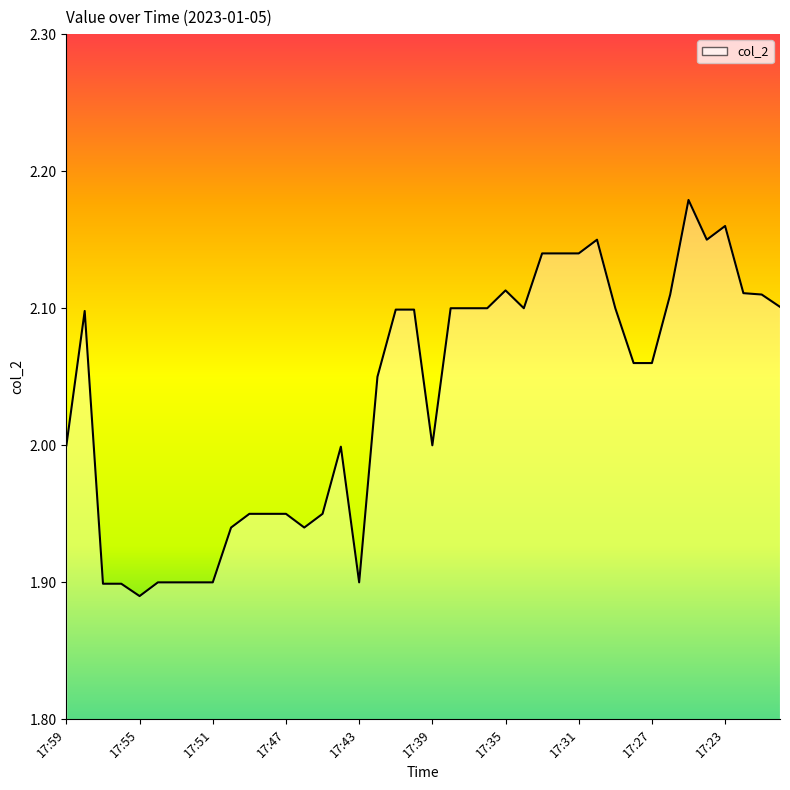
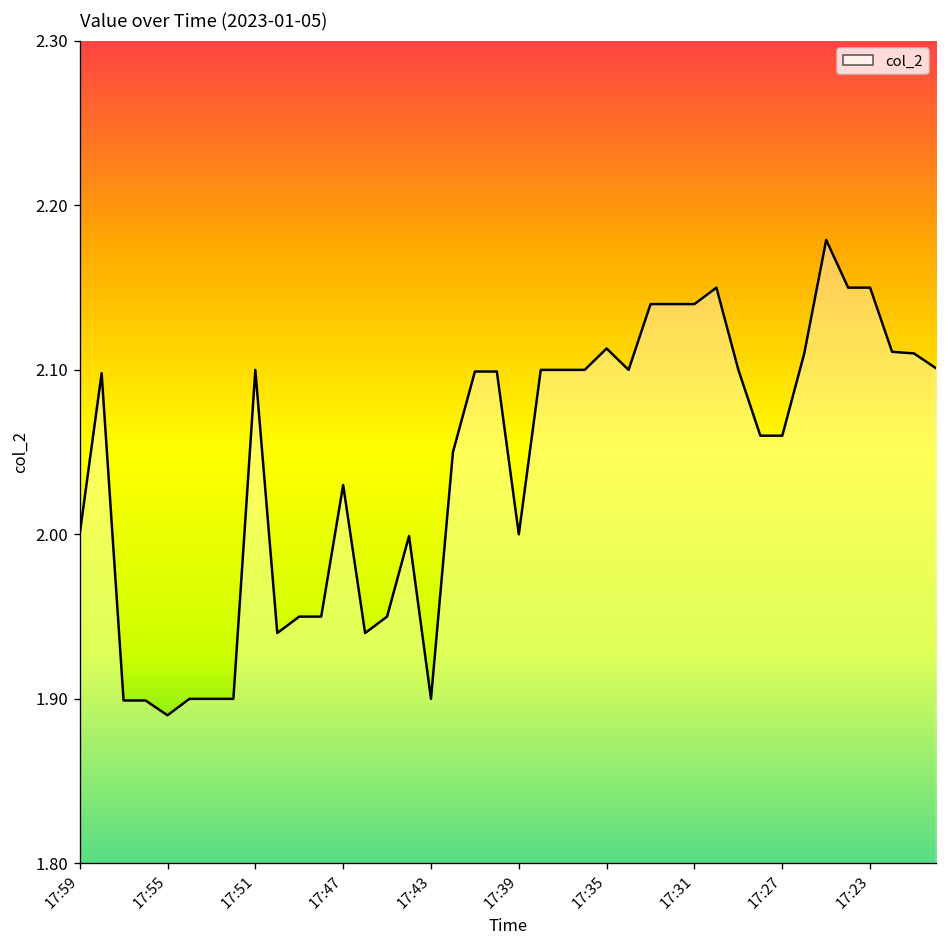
17:51: 1.9 -> 2.1
17:47: 1.95 -> 2.03
17:23: 2.16 -> 2.15
